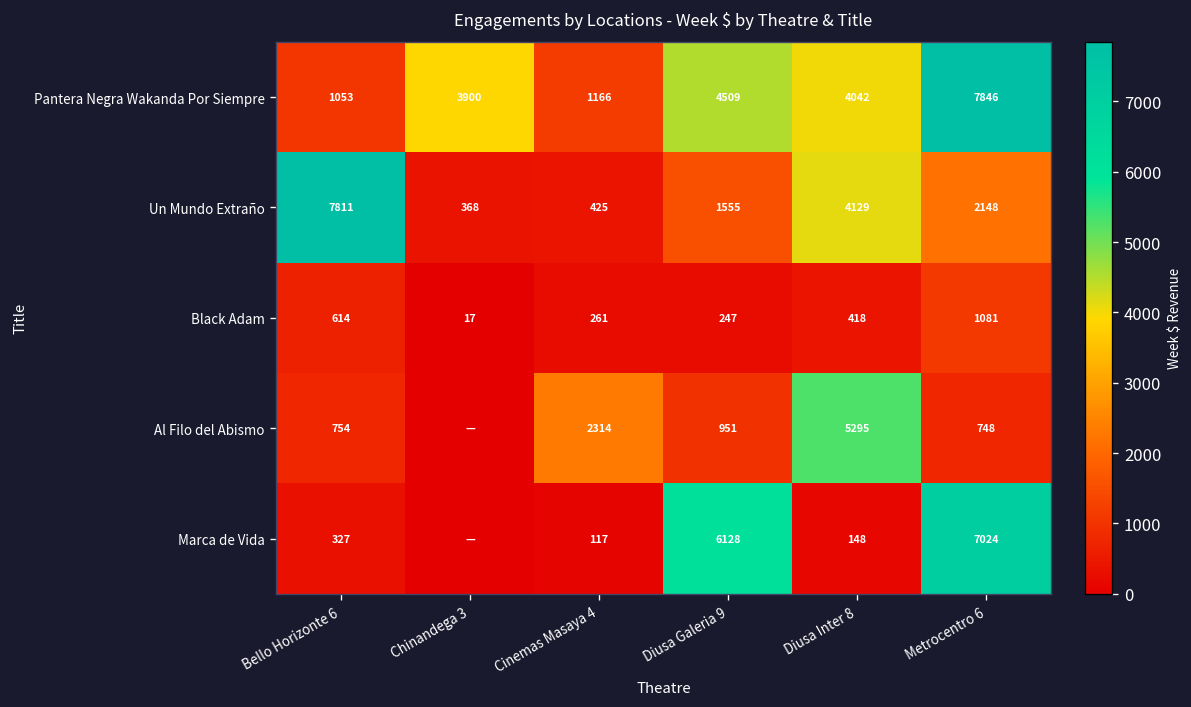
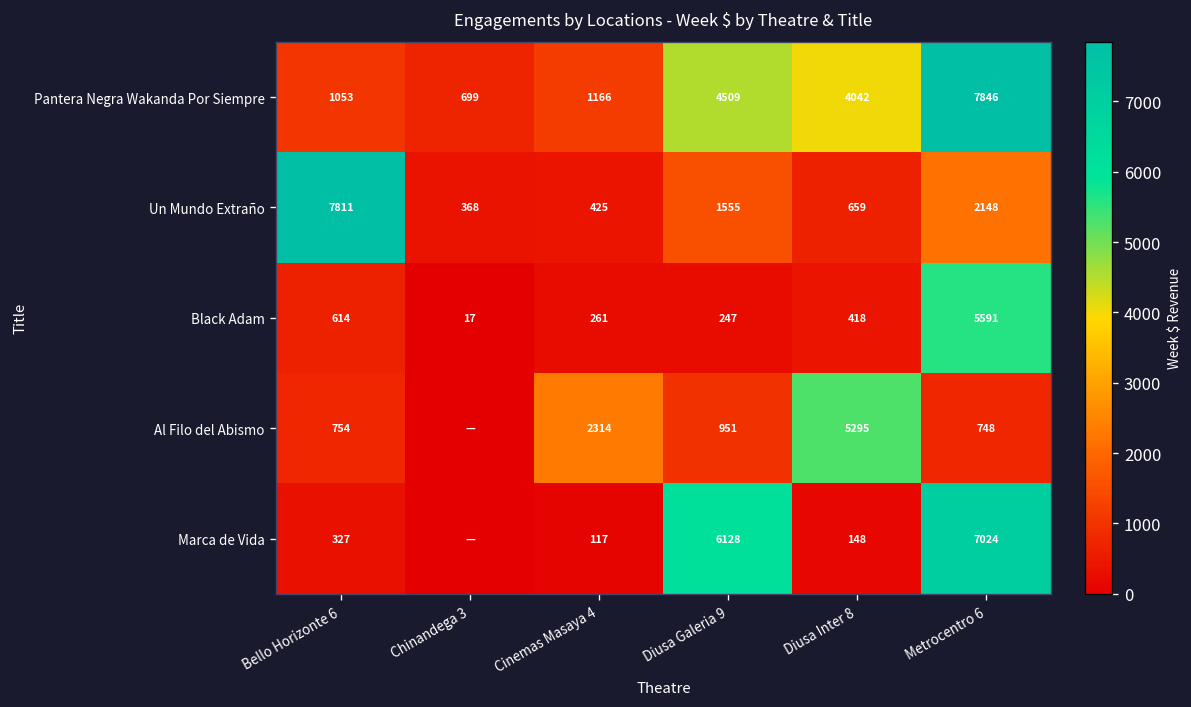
Pantera Negra Wakanda Por Siempre, Chinandega 3: 3900 -> 699
Un Mundo Extraño, Diusa Inter 8: 4129 -> 659
Black Adam, Metrocentro 6: 1081 -> 5591
